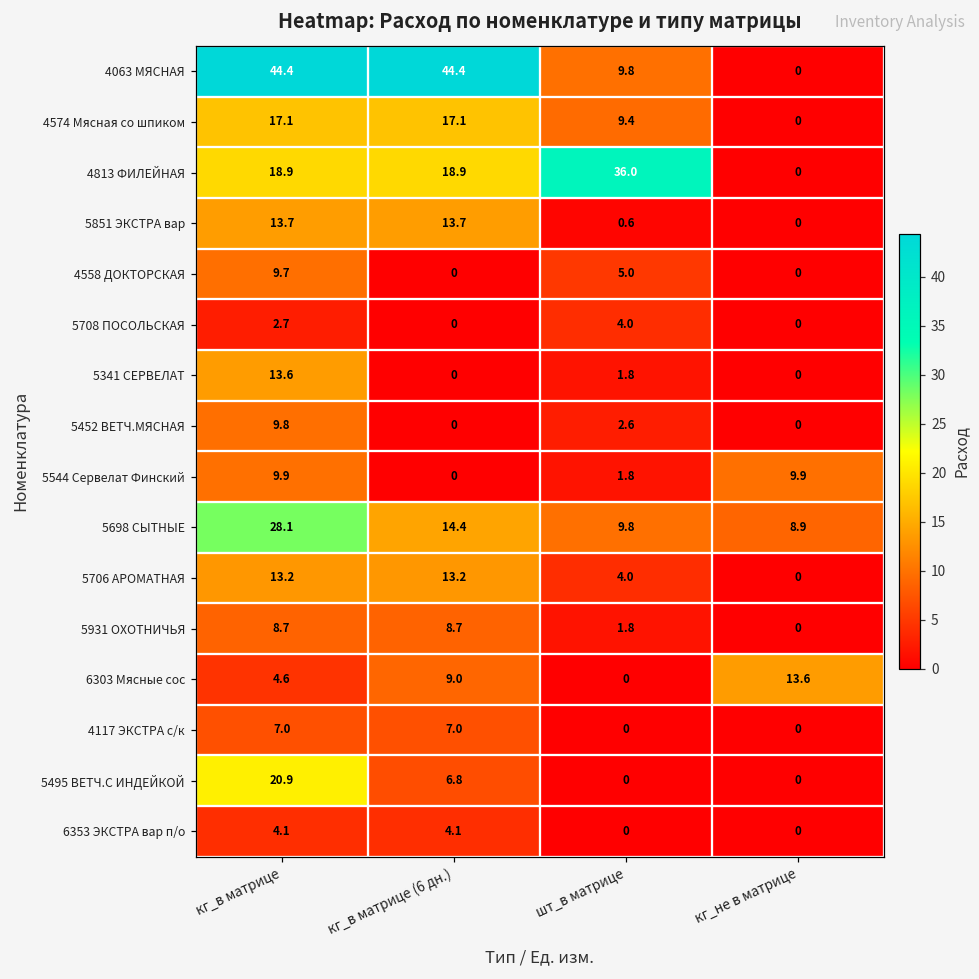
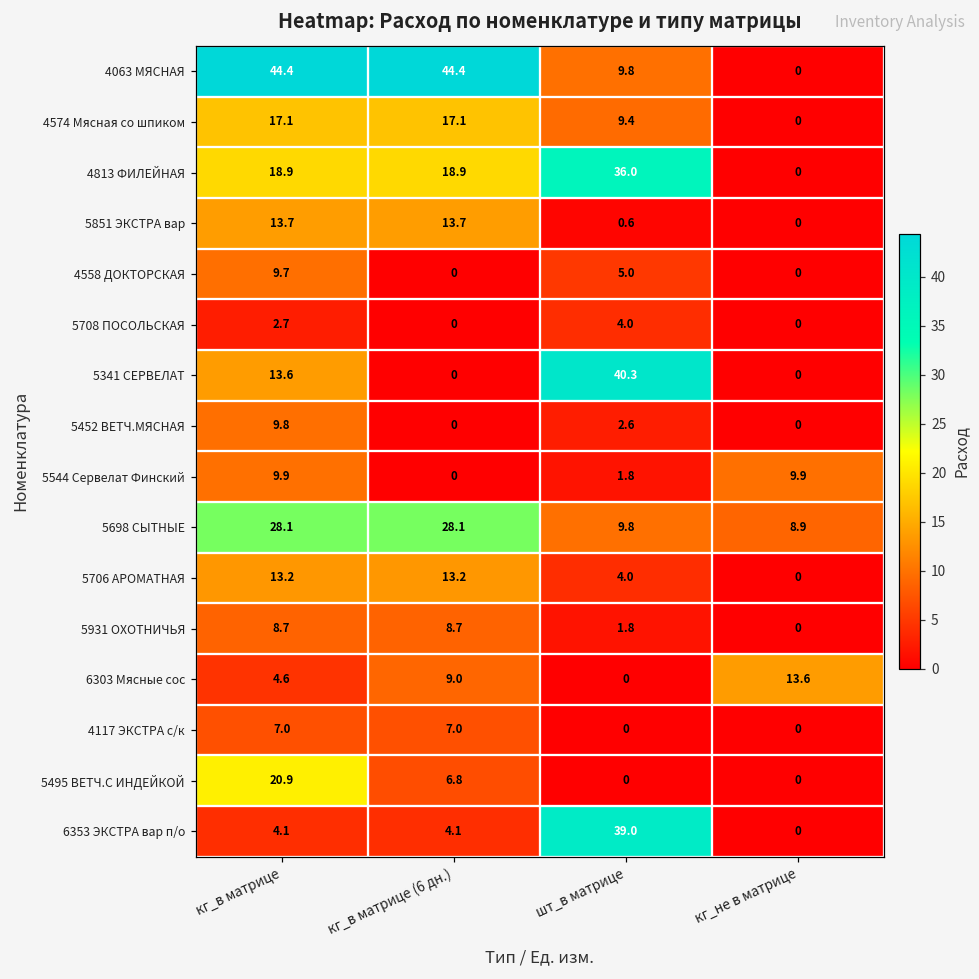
5341 СЕРВЕЛАТ, шт_в матрице: 1.8 -> 40.3
5698 СЫТНЫЕ, кг_в матрице (6 дн.): 14.4 -> 28.1
6353 ЭКСТРА вар п/о, шт_в матрице: 0 -> 39.0
